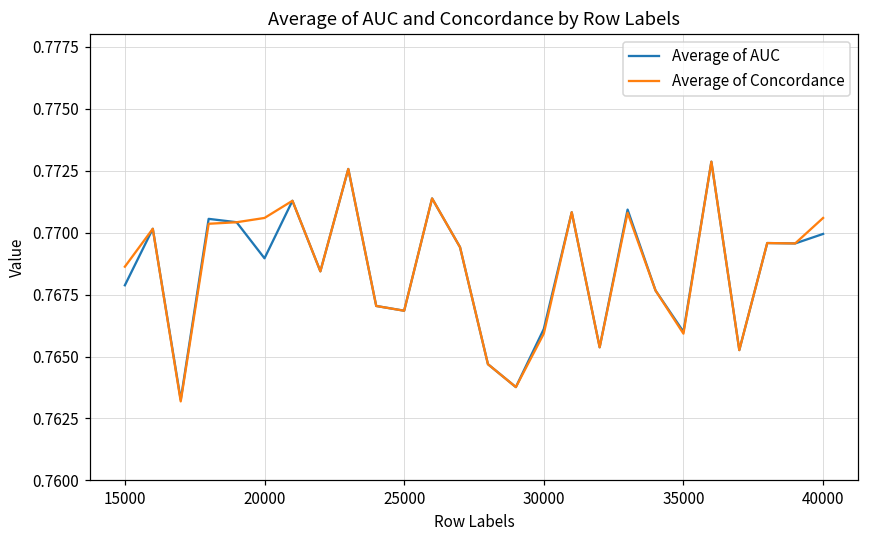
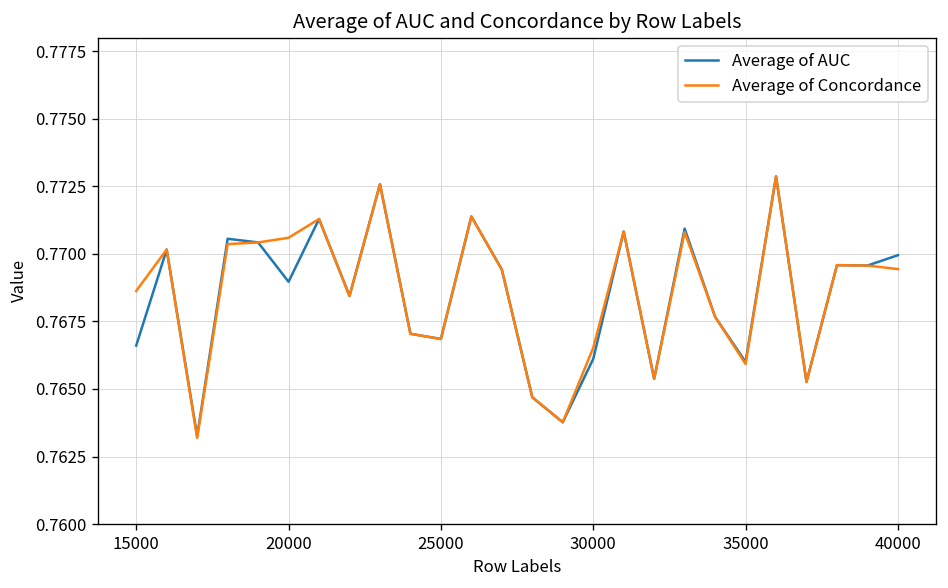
Average of AUC, 15000: 0.7679 -> 0.7666
Average of Concordance, 30000: 0.7659 -> 0.7665
Average of Concordance, 40000: 0.7706 -> 0.7694
